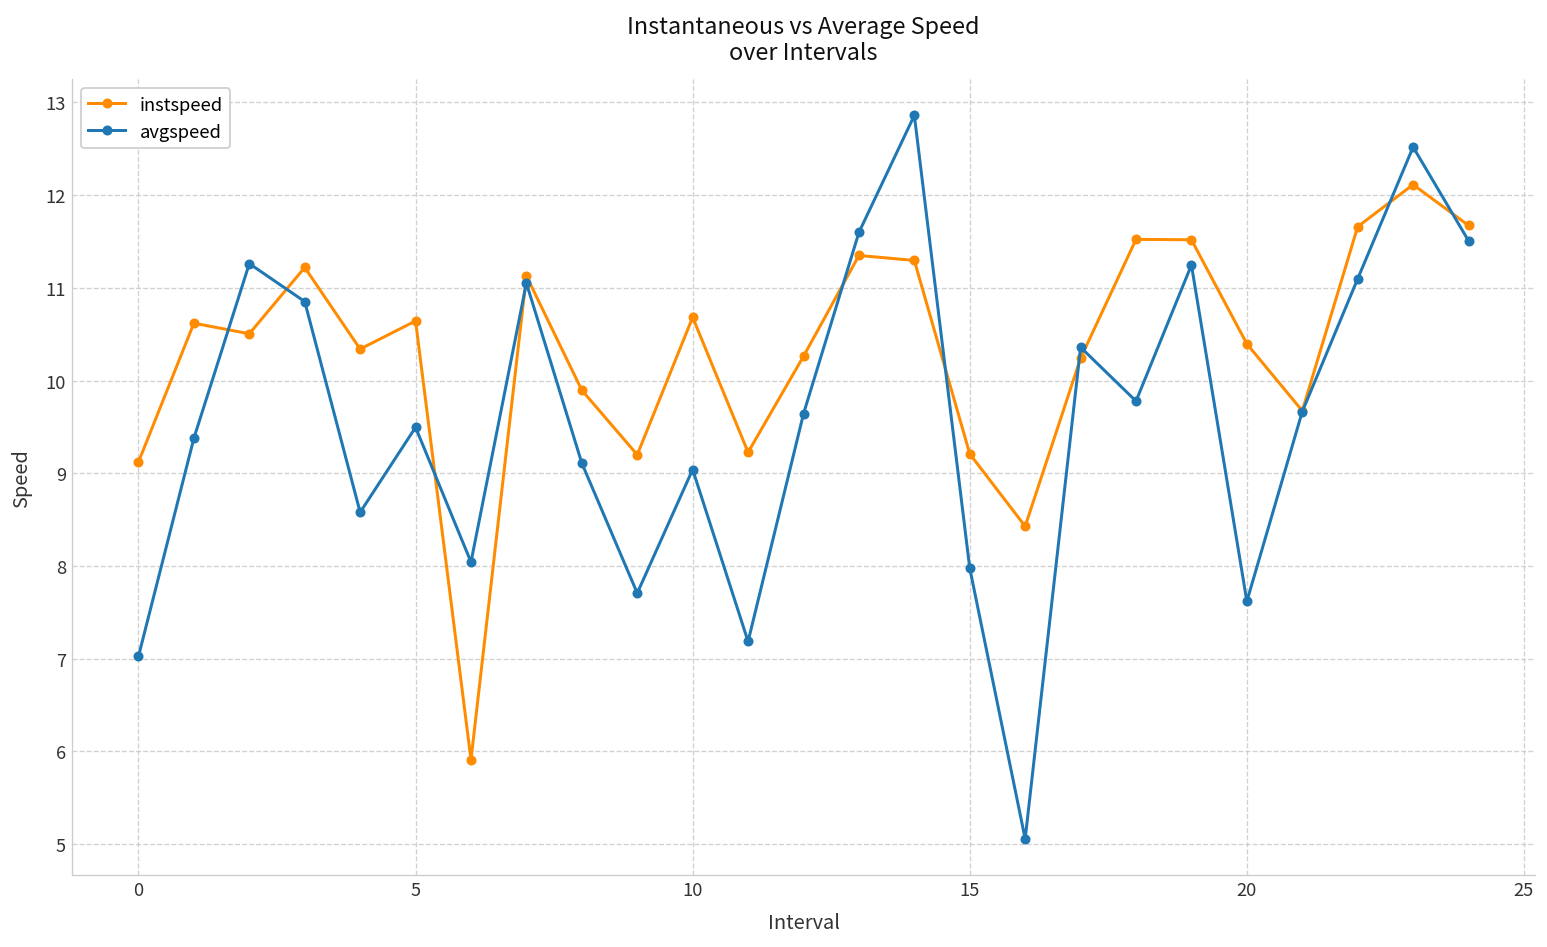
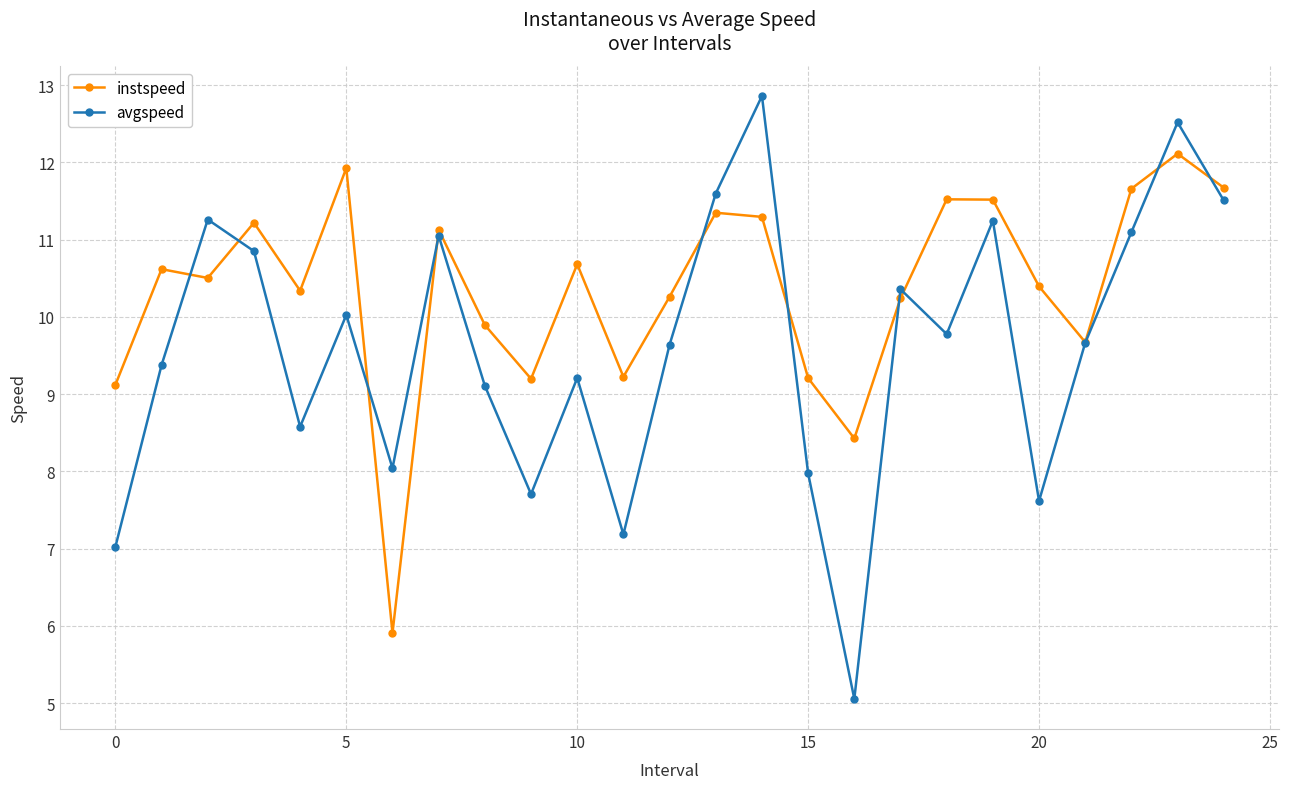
instspeed, 5: 10.6 -> 11.9
avgspeed, 5: 9.5 -> 10.0
avgspeed, 10: 9.0 -> 9.2
